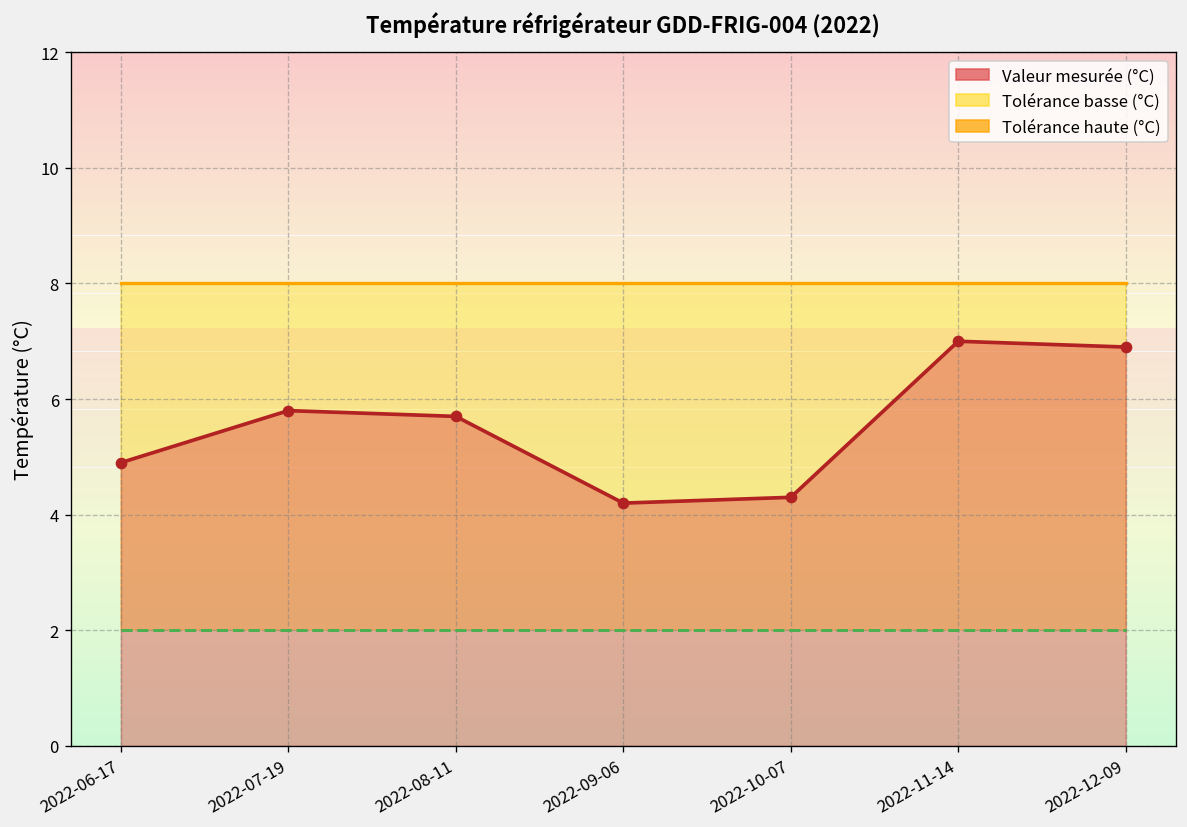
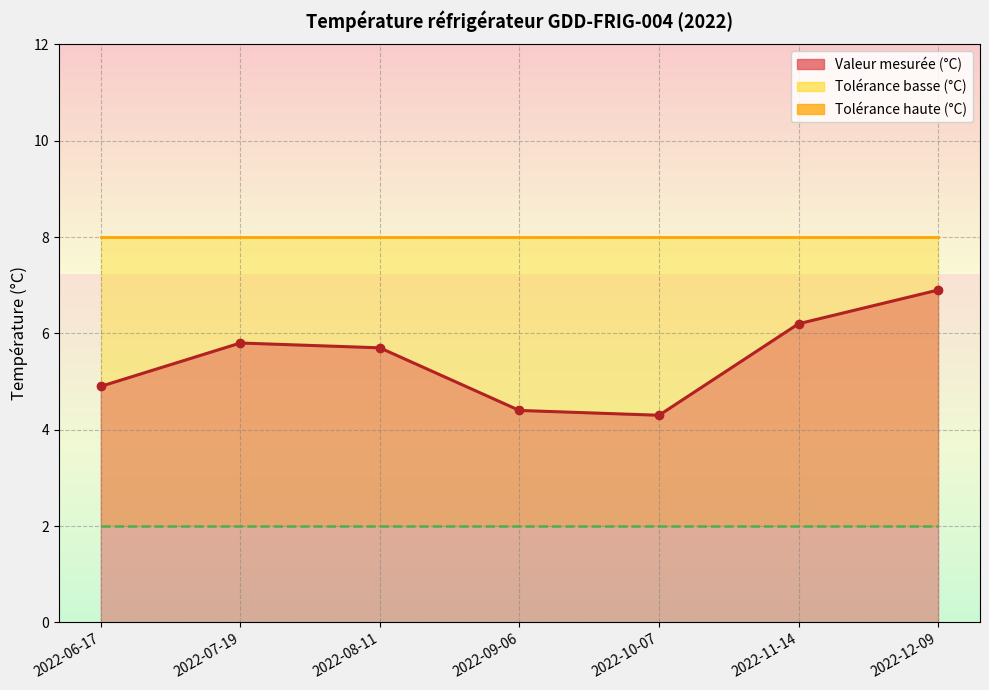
Valeur mesurée (°C), 2022-09-06: 4.2 -> 4.4
Valeur mesurée (°C), 2022-11-14: 7.0 -> 6.2
